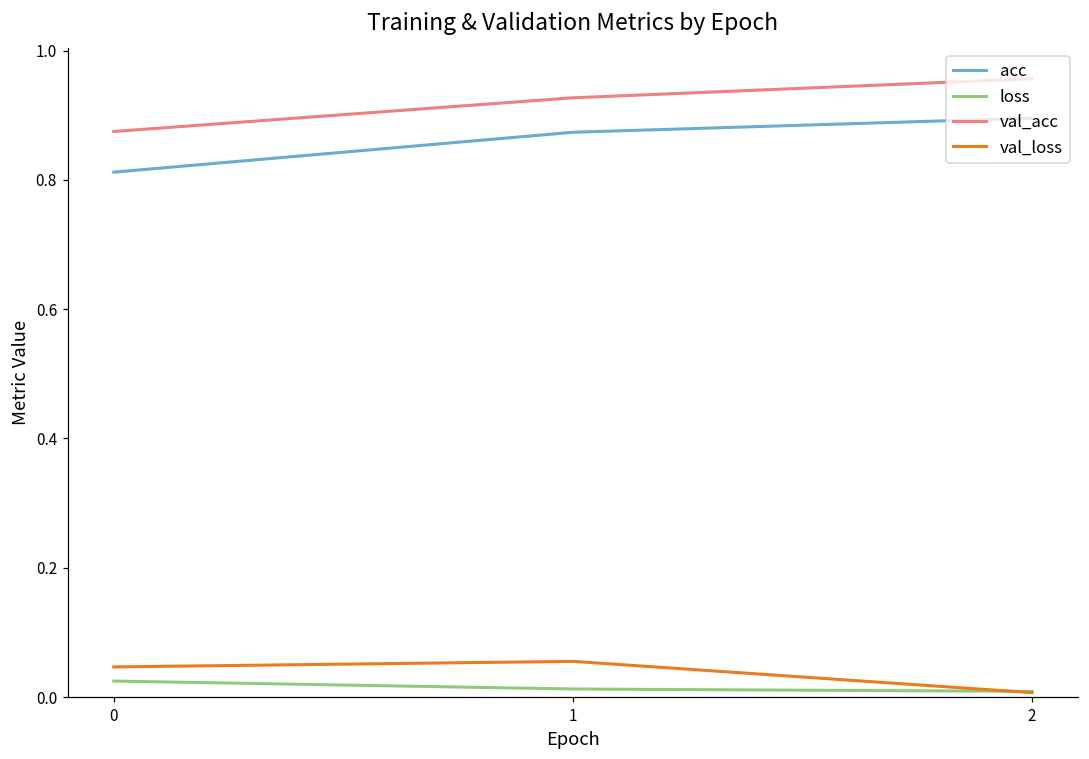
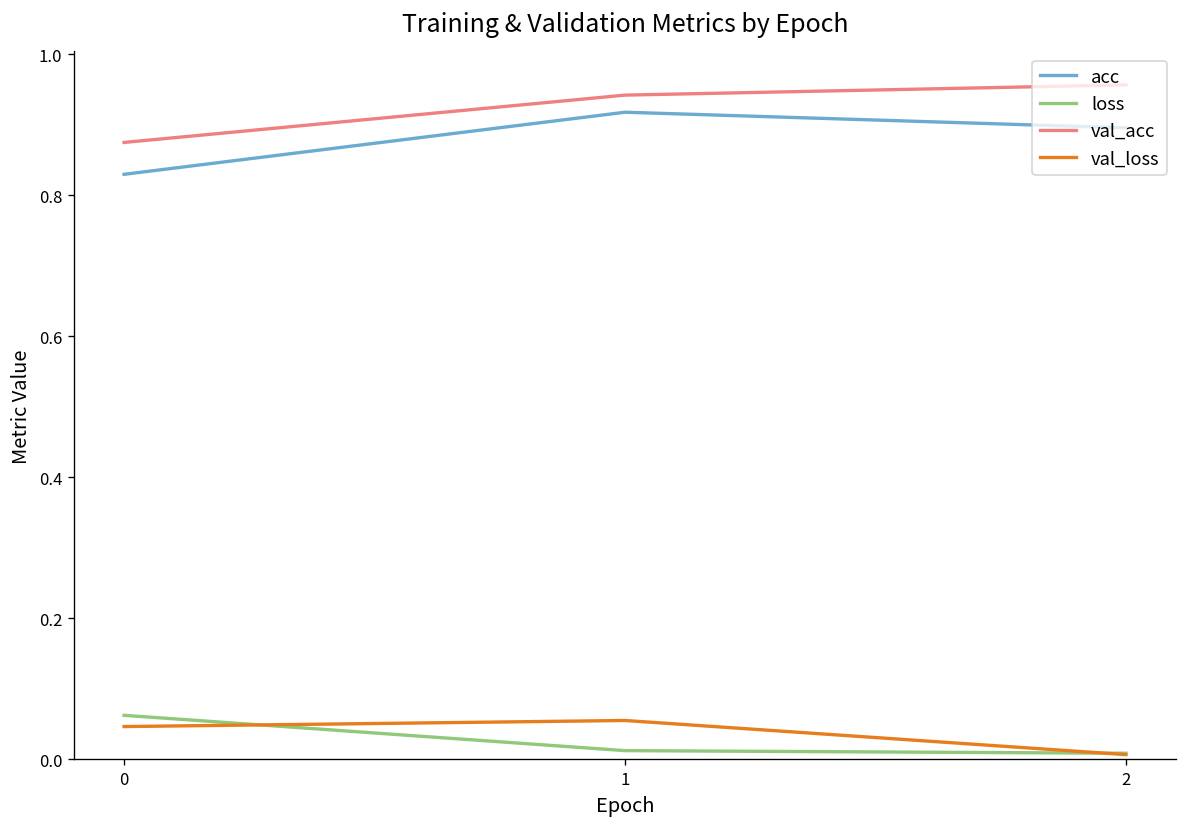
acc, 0: 0.81 -> 0.83
loss, 0: 0.02 -> 0.06
acc, 1: 0.87 -> 0.92
val_acc, 1: 0.93 -> 0.94
